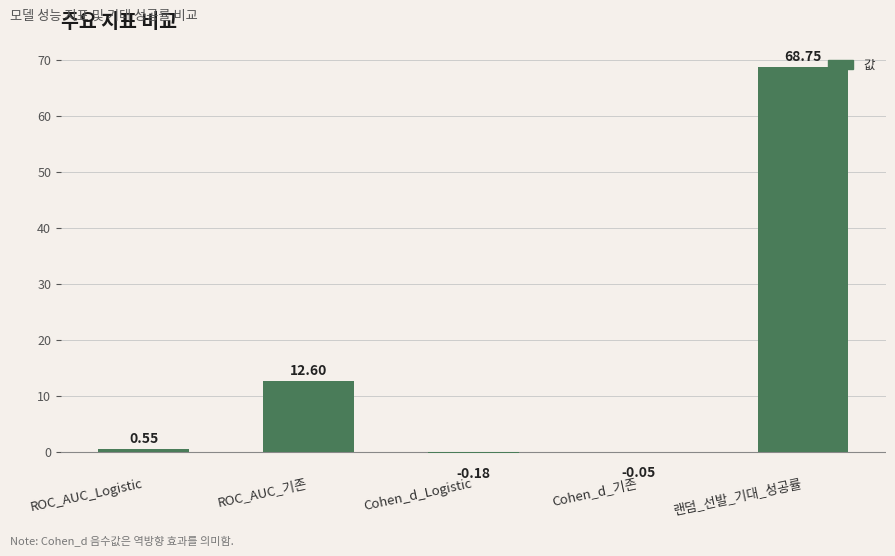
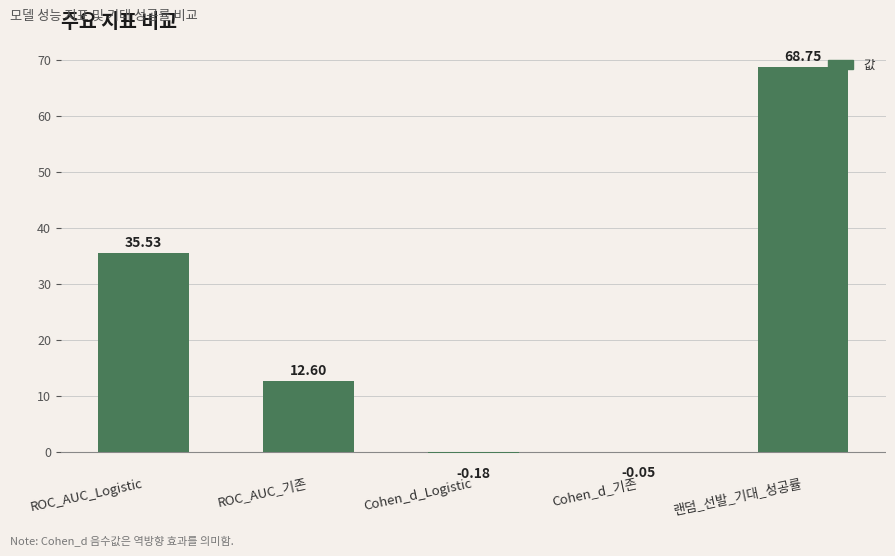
ROC_AUC_Logistic: 0.55 -> 35.53
